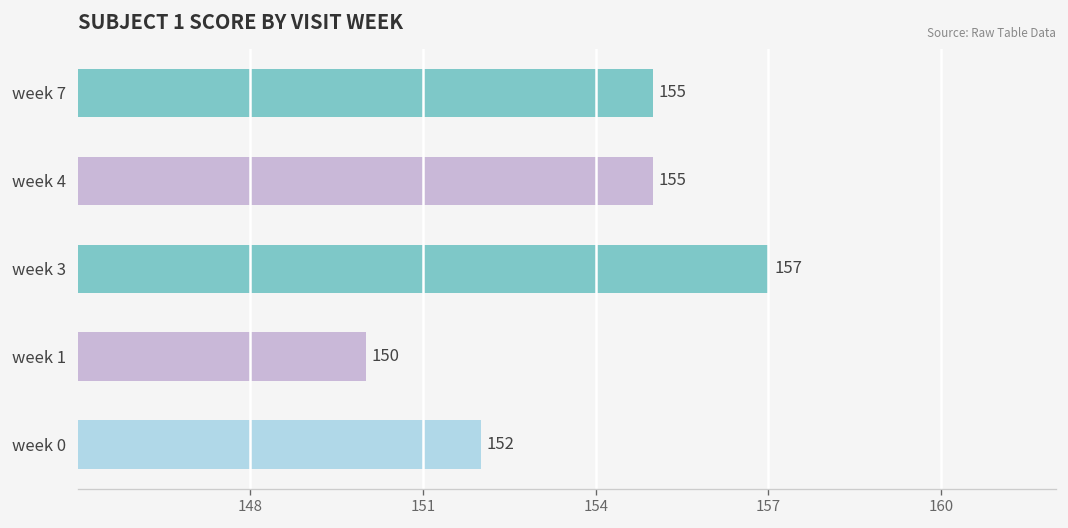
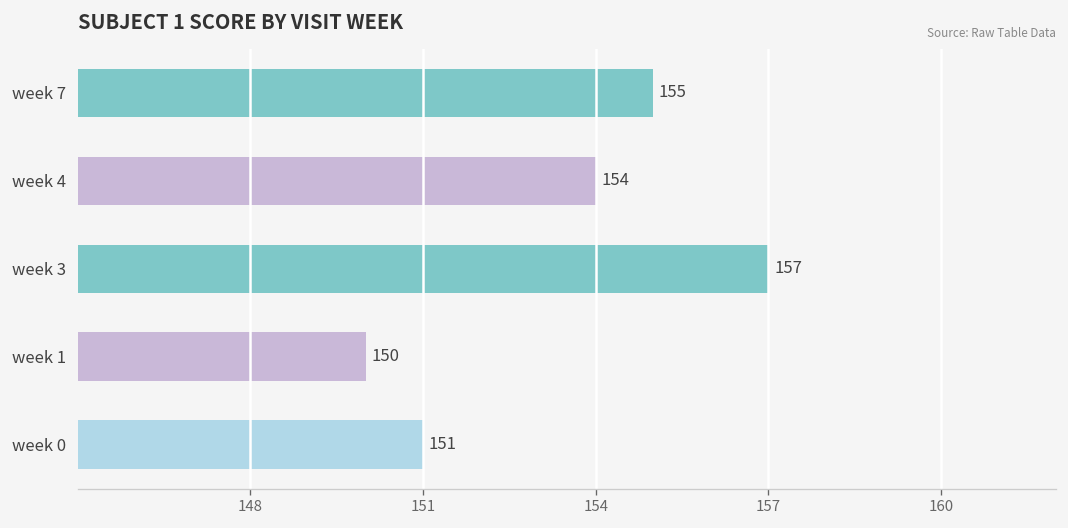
week 4: 155 -> 154
week 0: 152 -> 151
